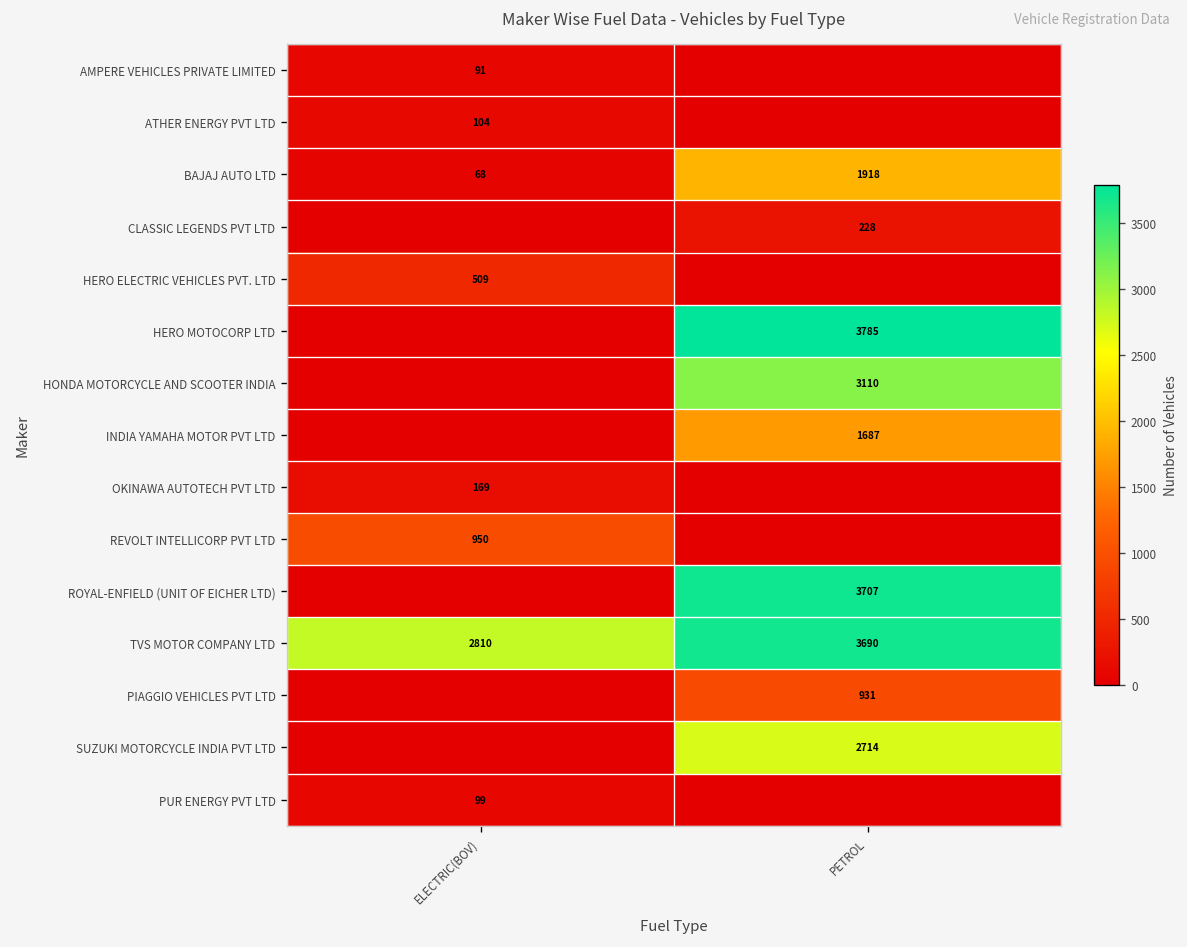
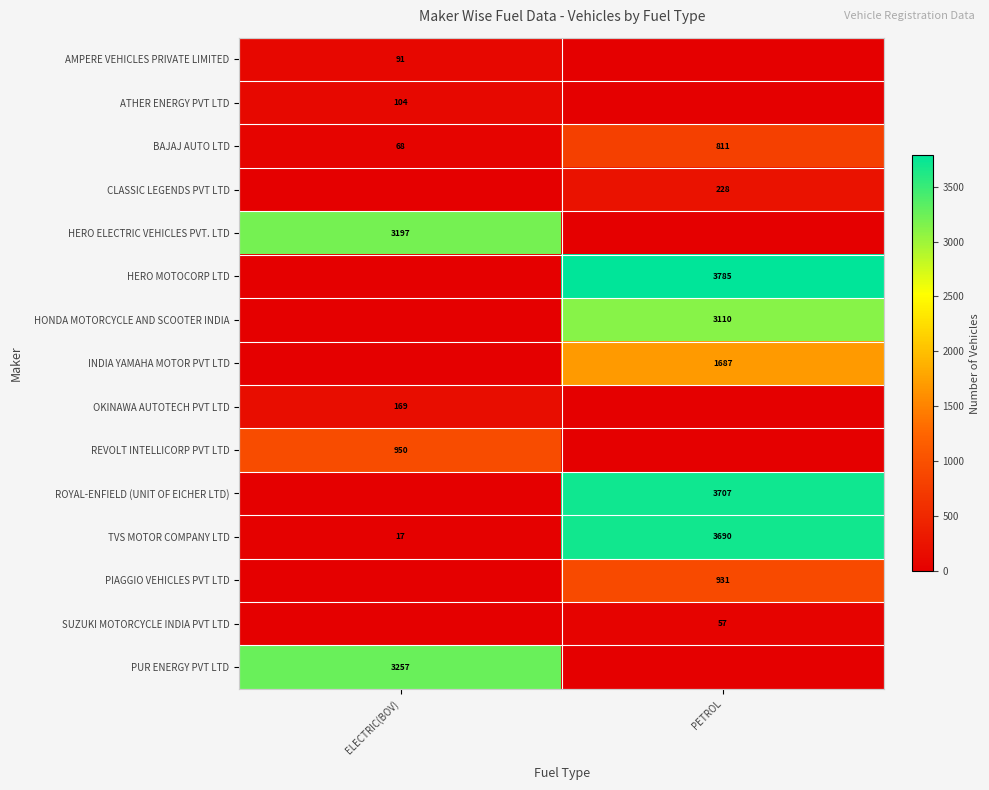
BAJAJ AUTO LTD, PETROL: 1918 -> 811
HERO ELECTRIC VEHICLES PVT. LTD, ELECTRIC(BOV): 509 -> 3197
TVS MOTOR COMPANY LTD, ELECTRIC(BOV): 2810 -> 17
SUZUKI MOTORCYCLE INDIA PVT LTD, PETROL: 2714 -> 57
PUR ENERGY PVT LTD, ELECTRIC(BOV): 99 -> 3257
